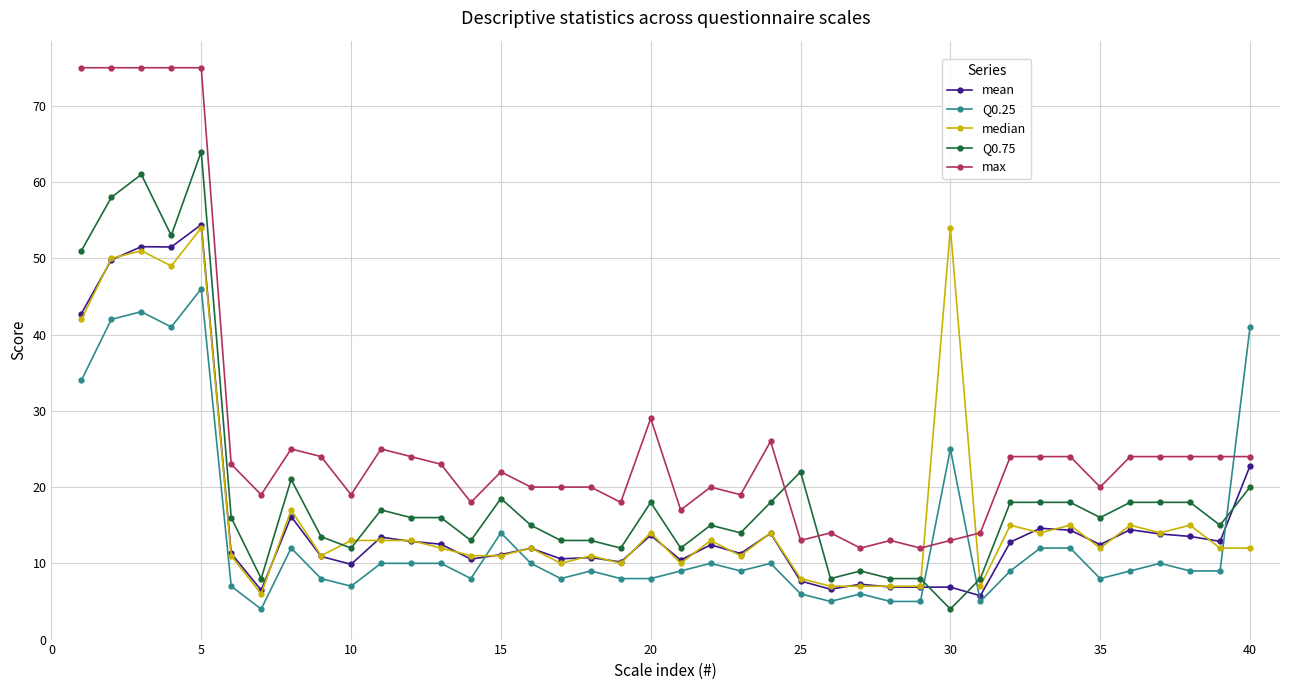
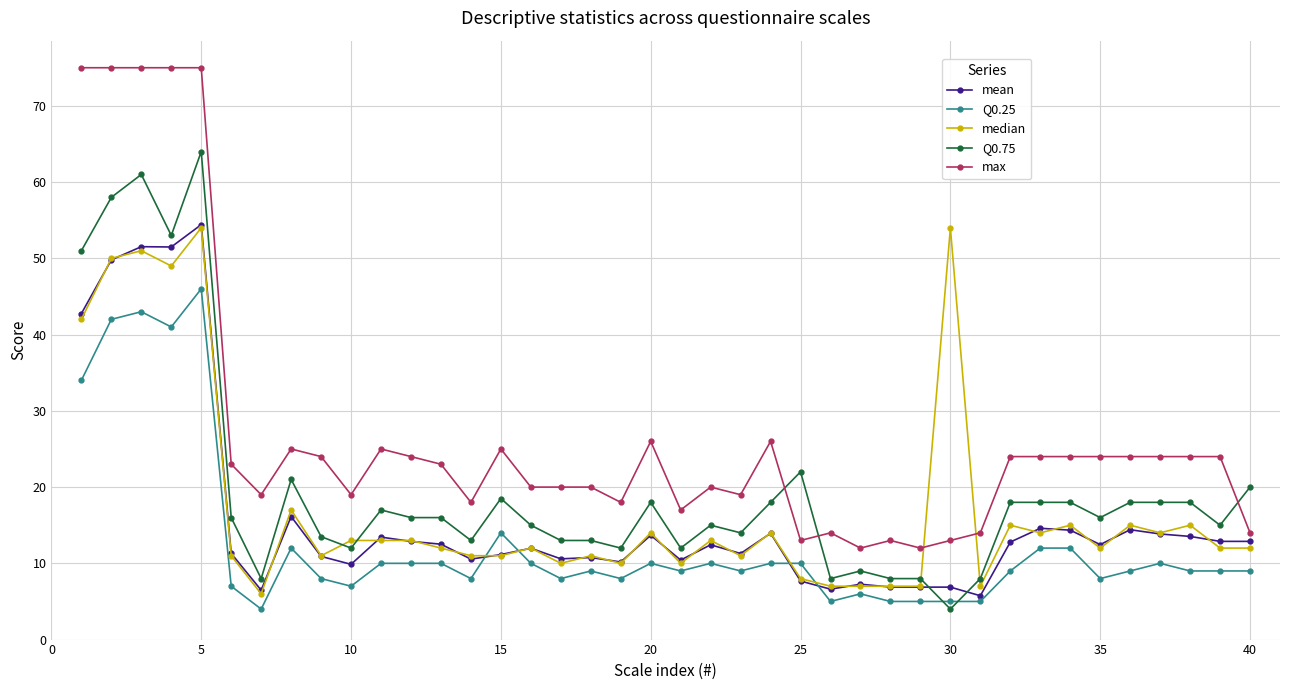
max, 15: 22 -> 25
Q0.25, 20: 8 -> 10
max, 20: 29 -> 26
Q0.25, 25: 6 -> 10
Q0.25, 30: 25 -> 5
max, 35: 20 -> 24
mean, 40: 23 -> 13
Q0.25, 40: 41 -> 9
max, 40: 24 -> 14
